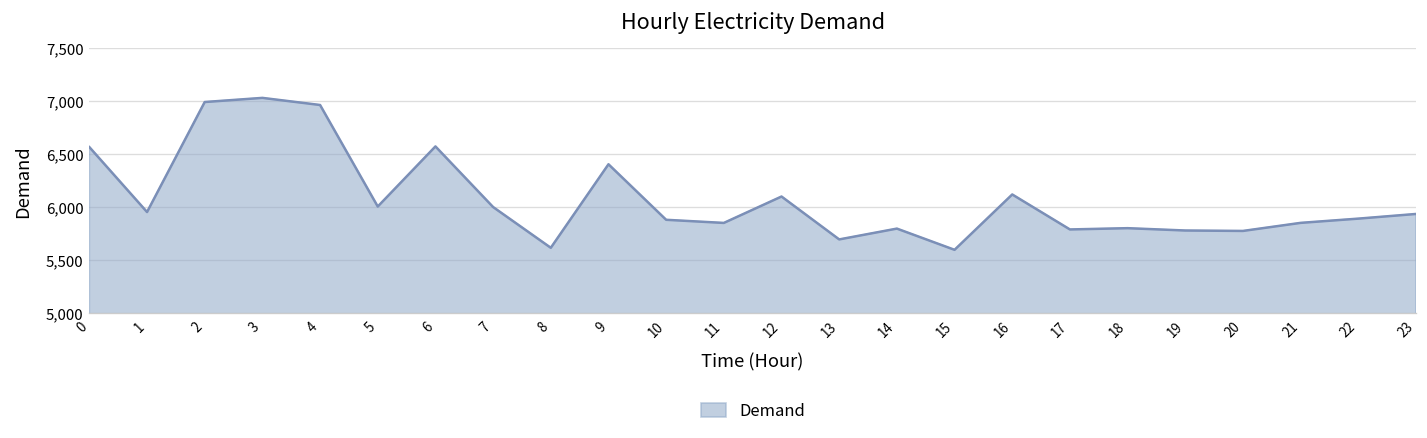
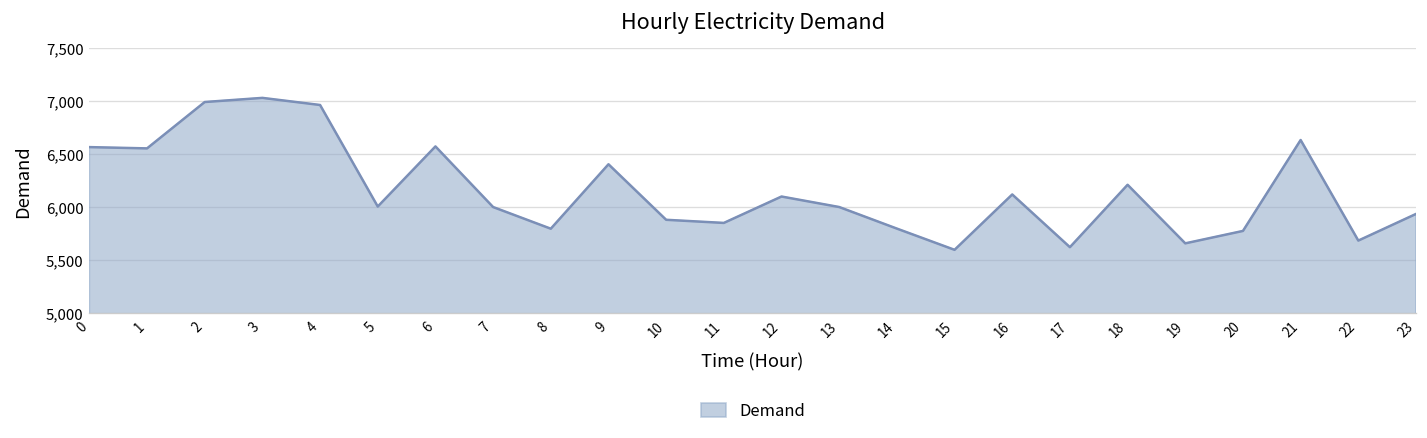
1: 6,000 -> 6,600
8: 5,600 -> 5,800
13: 5,700 -> 6,000
17: 5,800 -> 5,600
18: 5,800 -> 6,200
19: 5,800 -> 5,700
21: 5,900 -> 6,600
22: 5,900 -> 5,700
